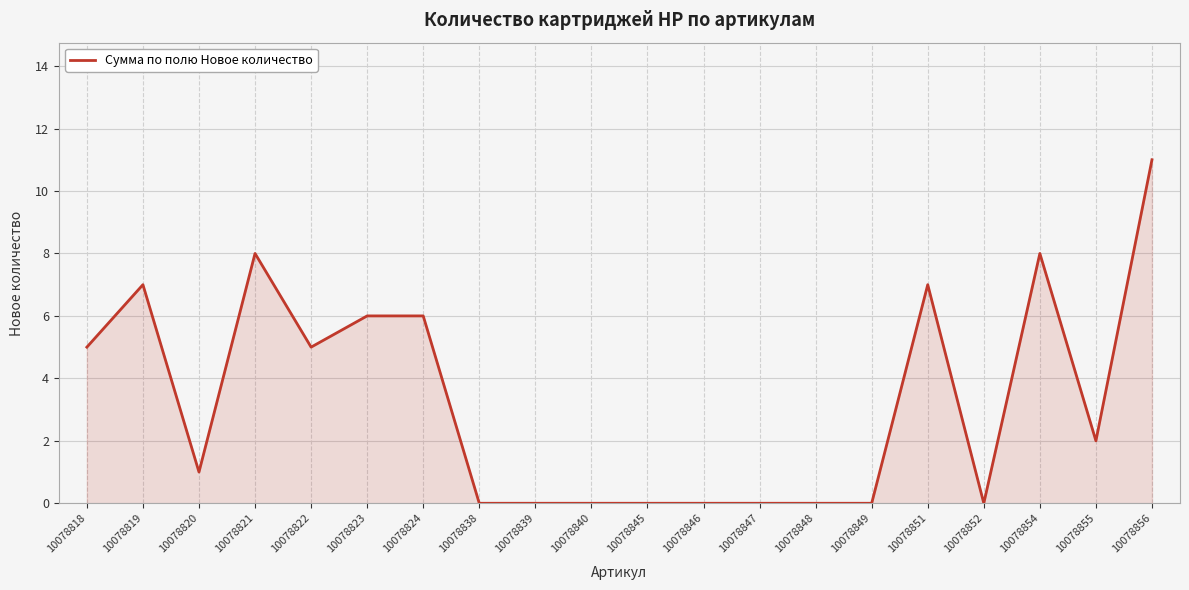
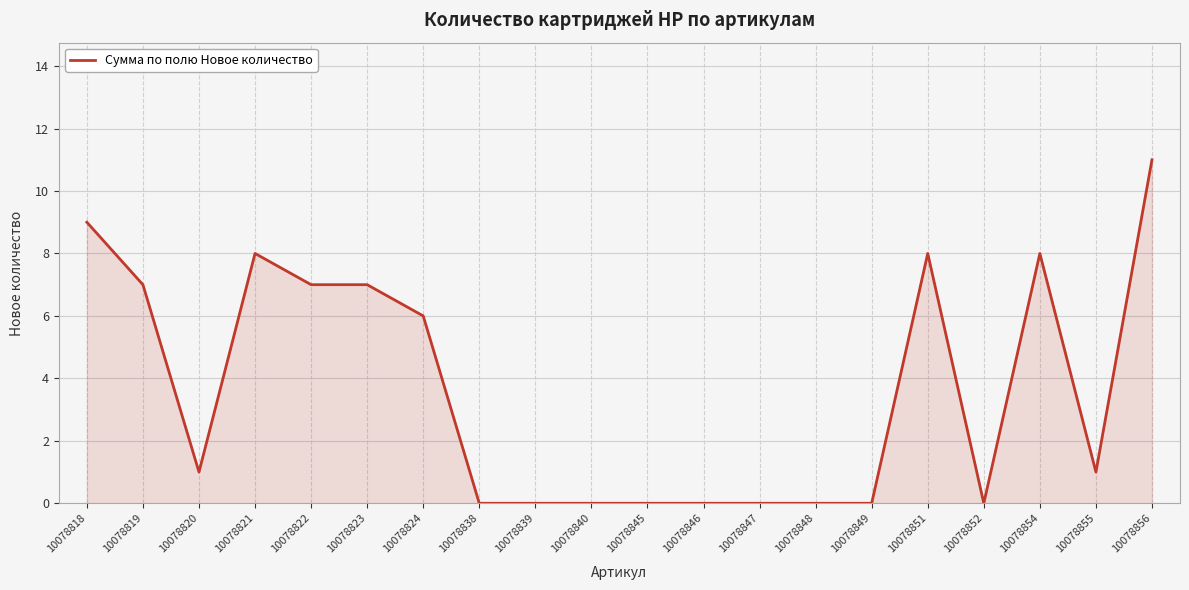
10078818: 5 -> 9
10078822: 5 -> 7
10078823: 6 -> 7
10078851: 7 -> 8
10078855: 2 -> 1
